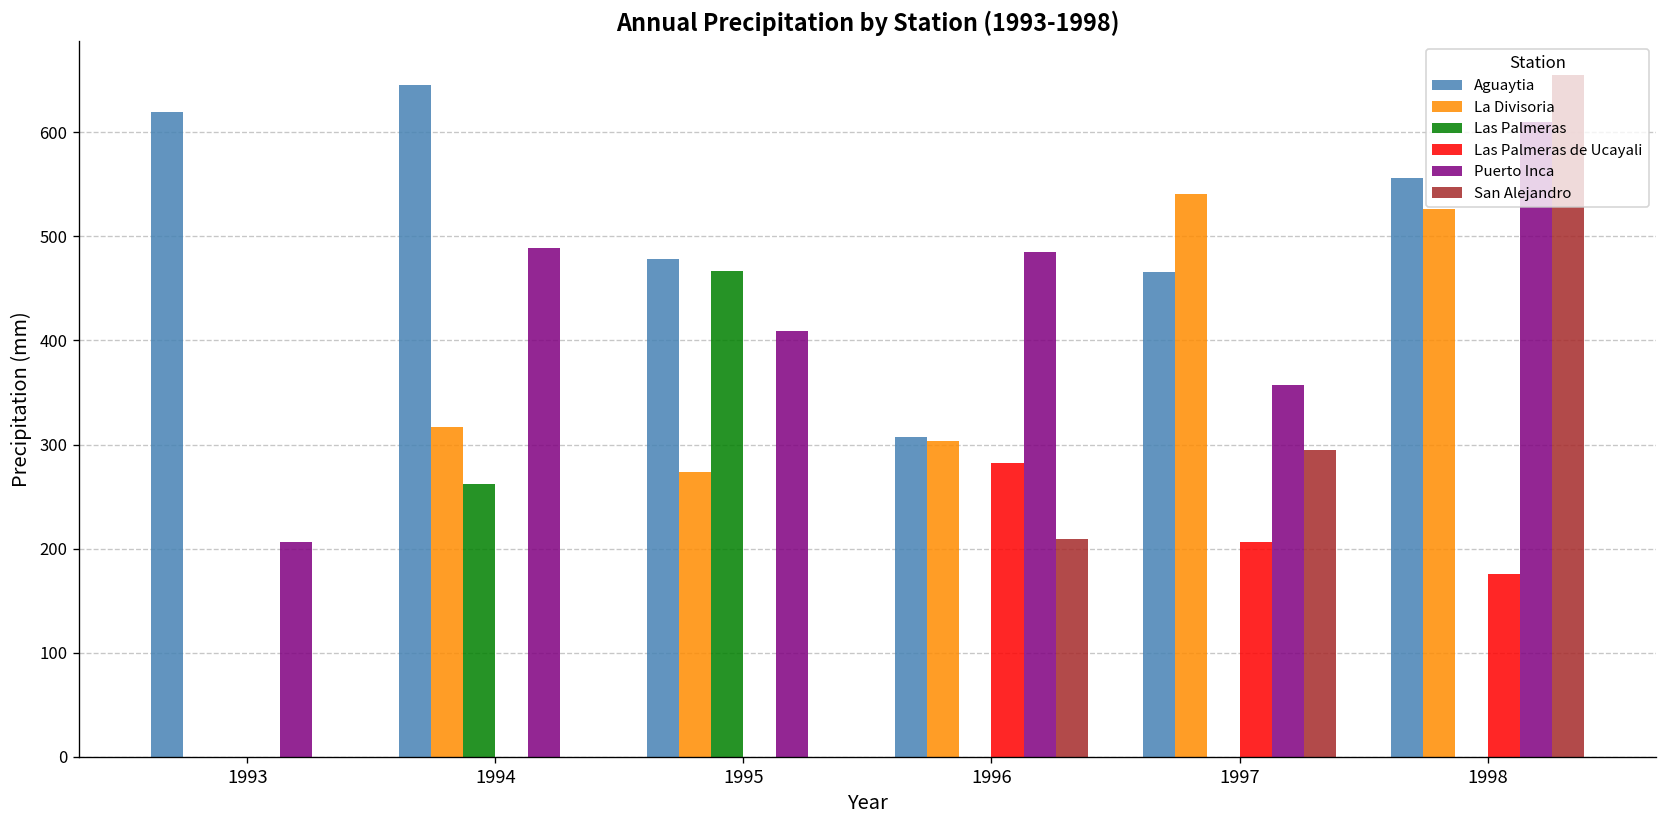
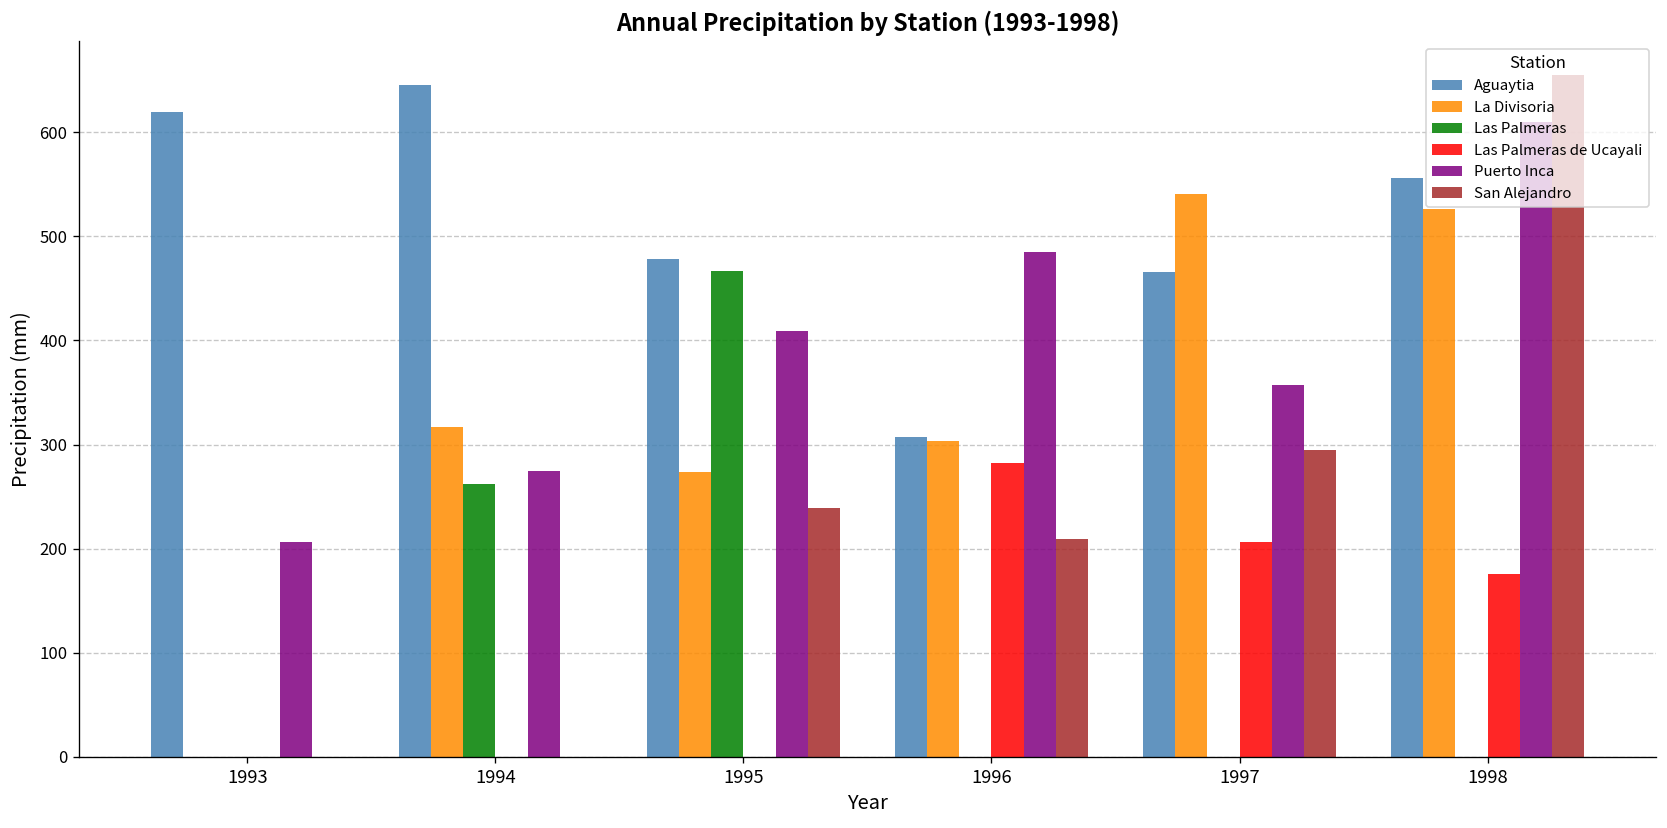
Puerto Inca, 1994: 490 -> 270
San Alejandro, 1995: 0 -> 240
